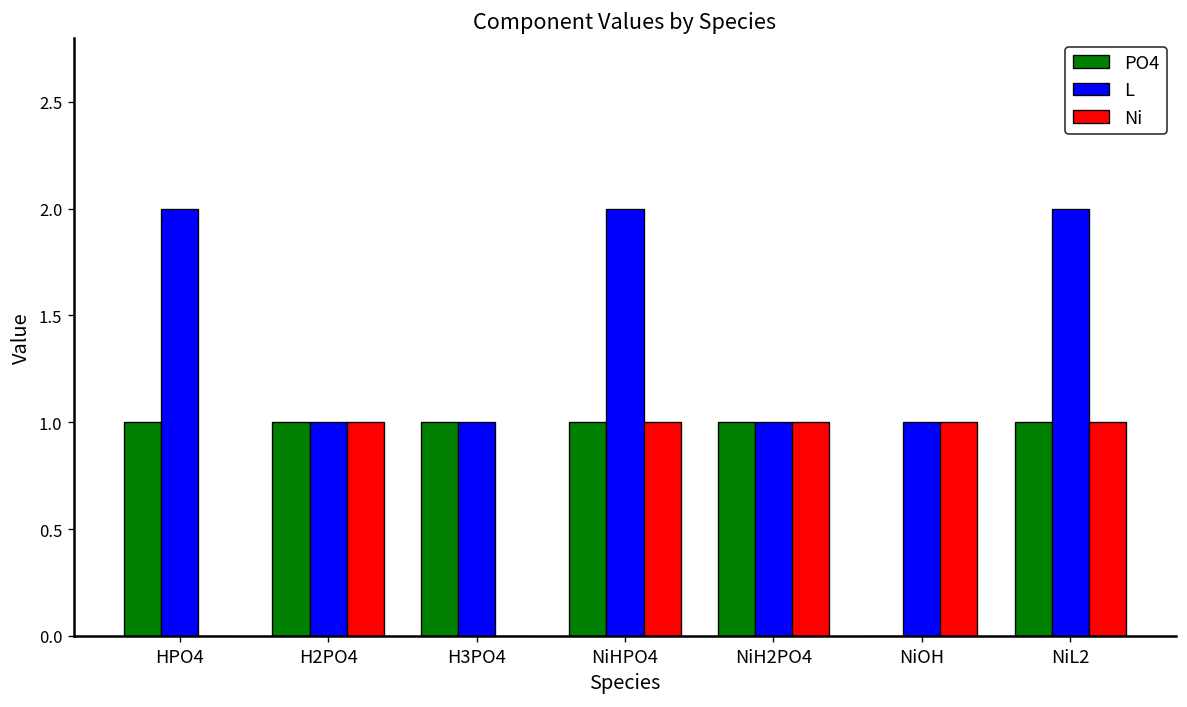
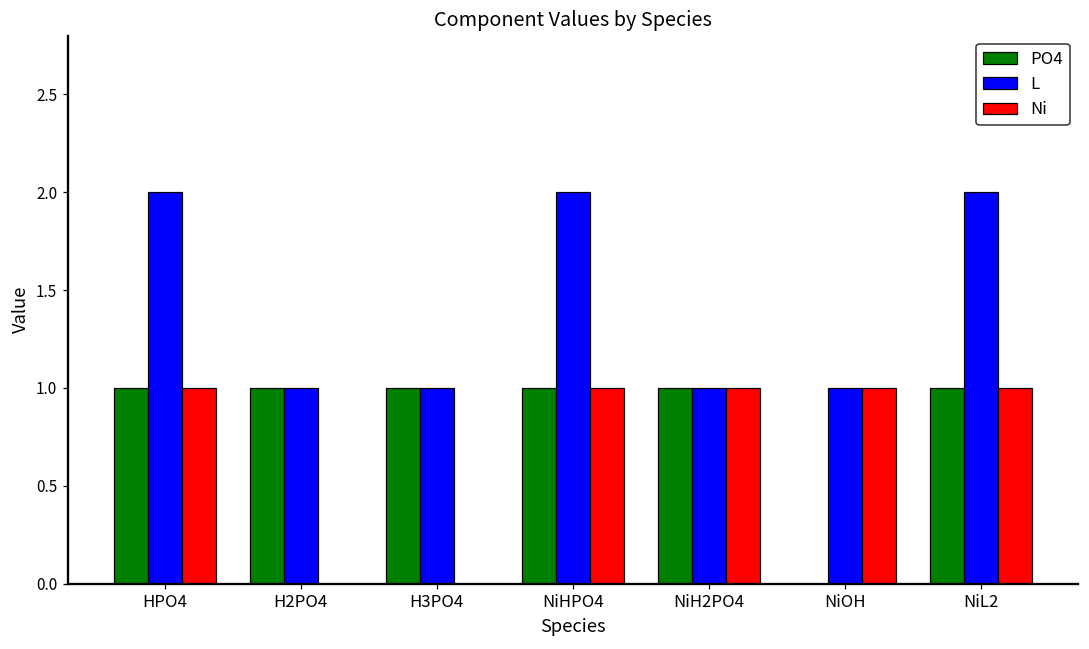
Ni, HPO4: 0 -> 1
Ni, H2PO4: 1 -> 0
